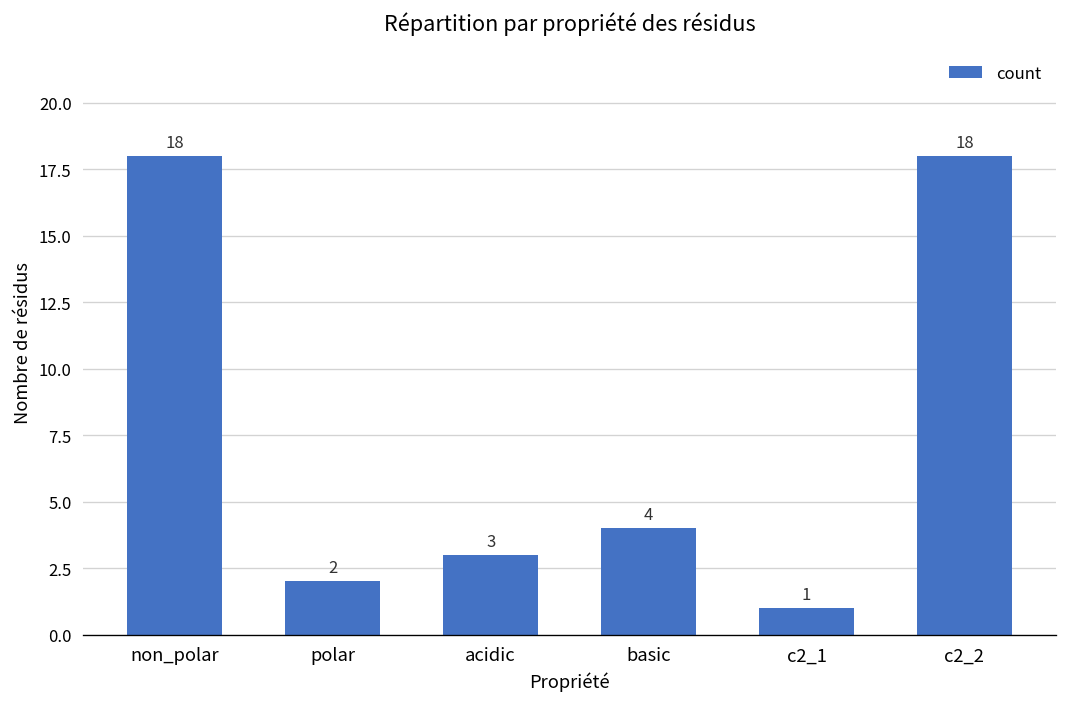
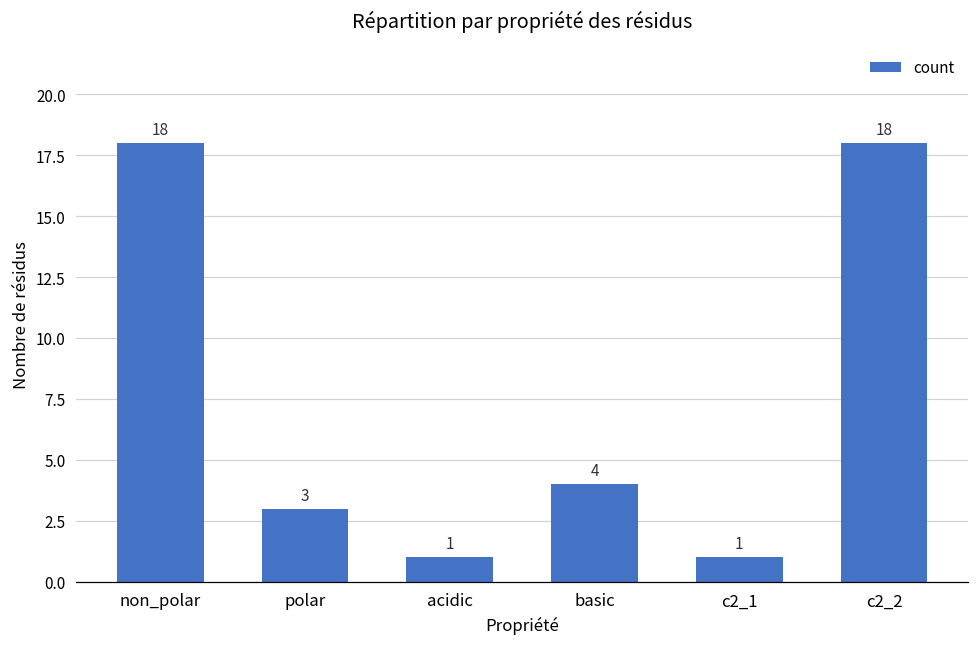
polar: 2 -> 3
acidic: 3 -> 1
